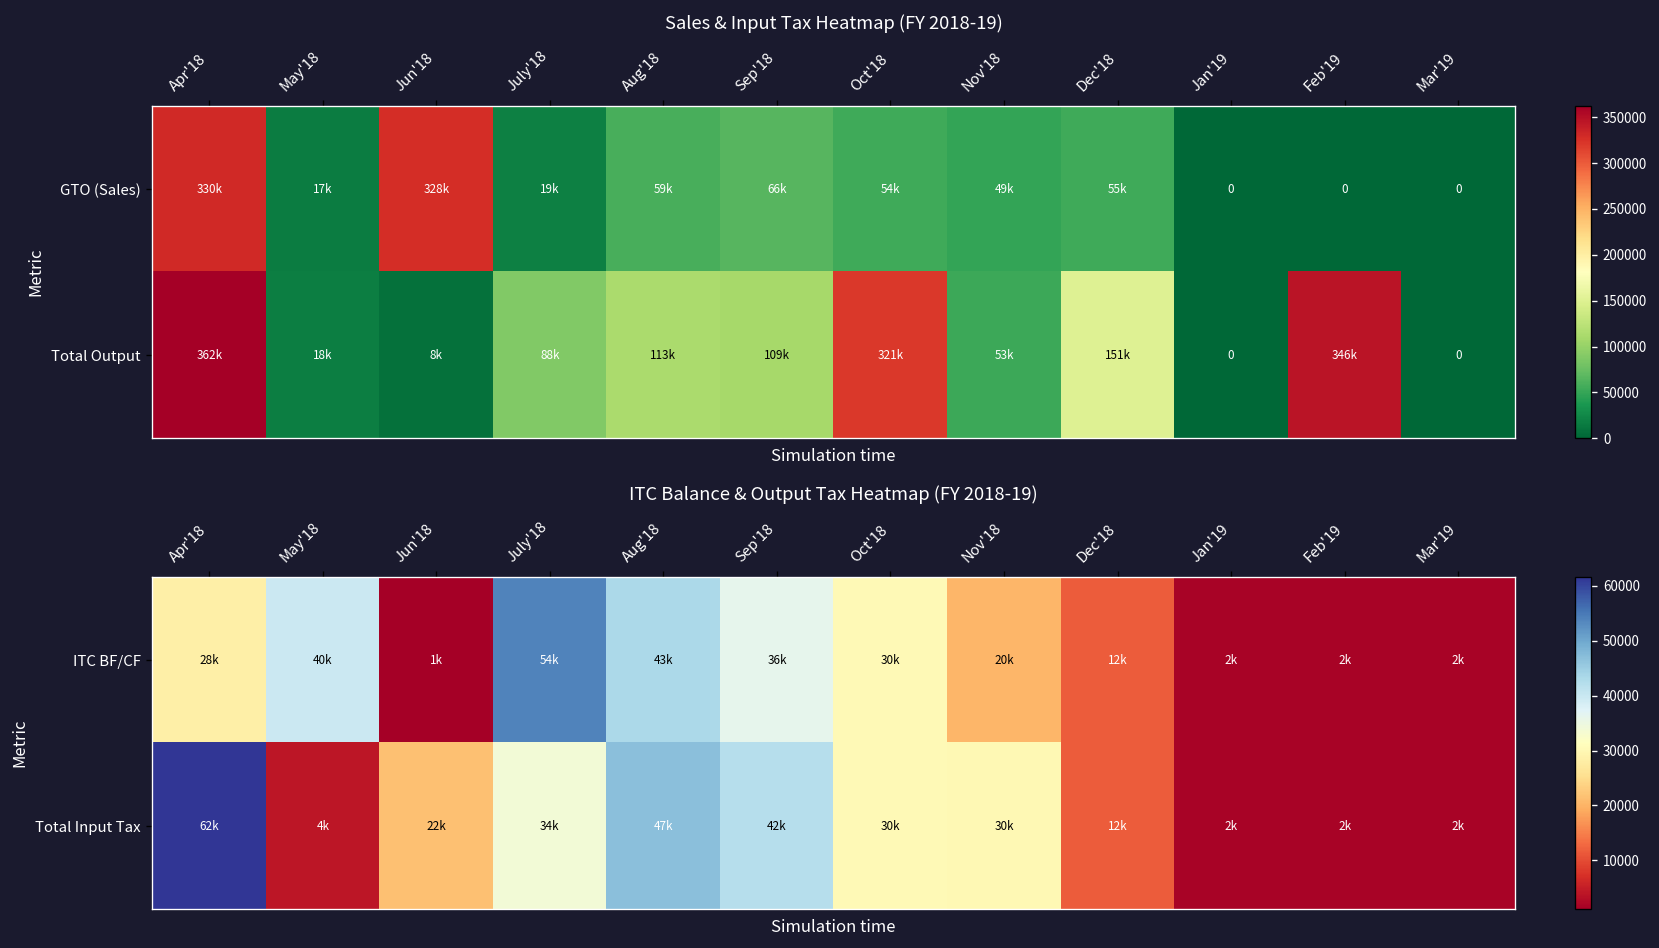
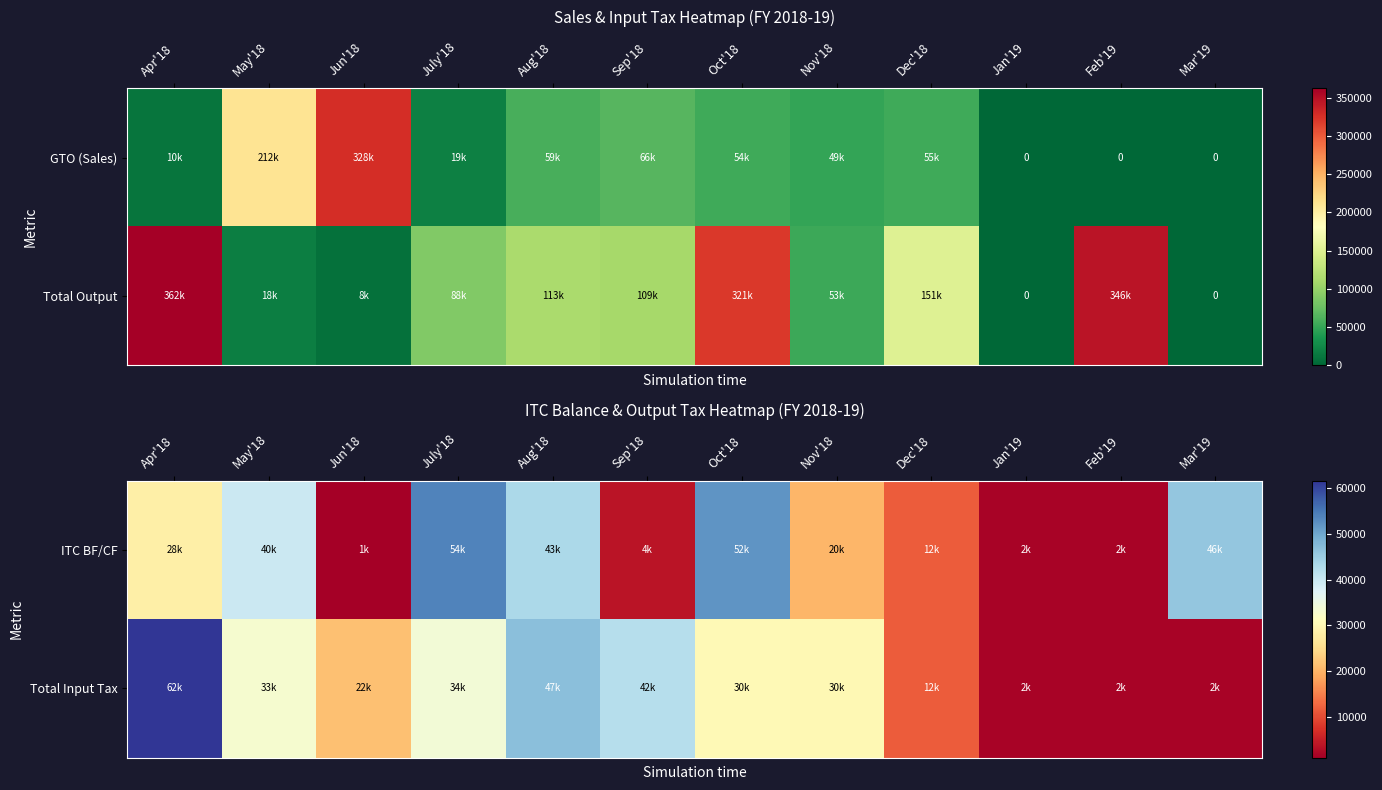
Sales & Input Tax Heatmap (FY 2018-19), GTO (Sales), Apr'18: 330k -> 10k
Sales & Input Tax Heatmap (FY 2018-19), GTO (Sales), May'18: 17k -> 212k
ITC Balance & Output Tax Heatmap (FY 2018-19), ITC BF/CF, Sep'18: 36k -> 4k
ITC Balance & Output Tax Heatmap (FY 2018-19), ITC BF/CF, Oct'18: 30k -> 52k
ITC Balance & Output Tax Heatmap (FY 2018-19), ITC BF/CF, Mar'19: 2k -> 46k
ITC Balance & Output Tax Heatmap (FY 2018-19), Total Input Tax, May'18: 4k -> 33k
